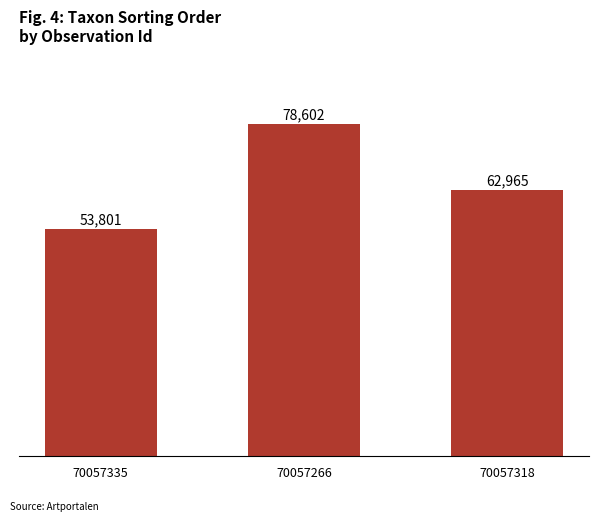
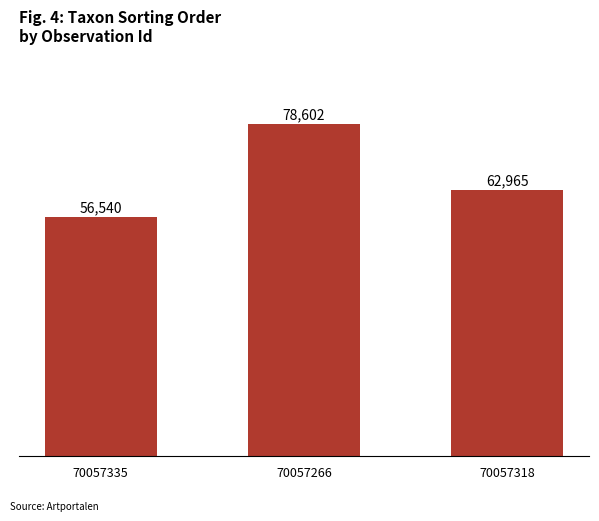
70057335: 53,801 -> 56,540
